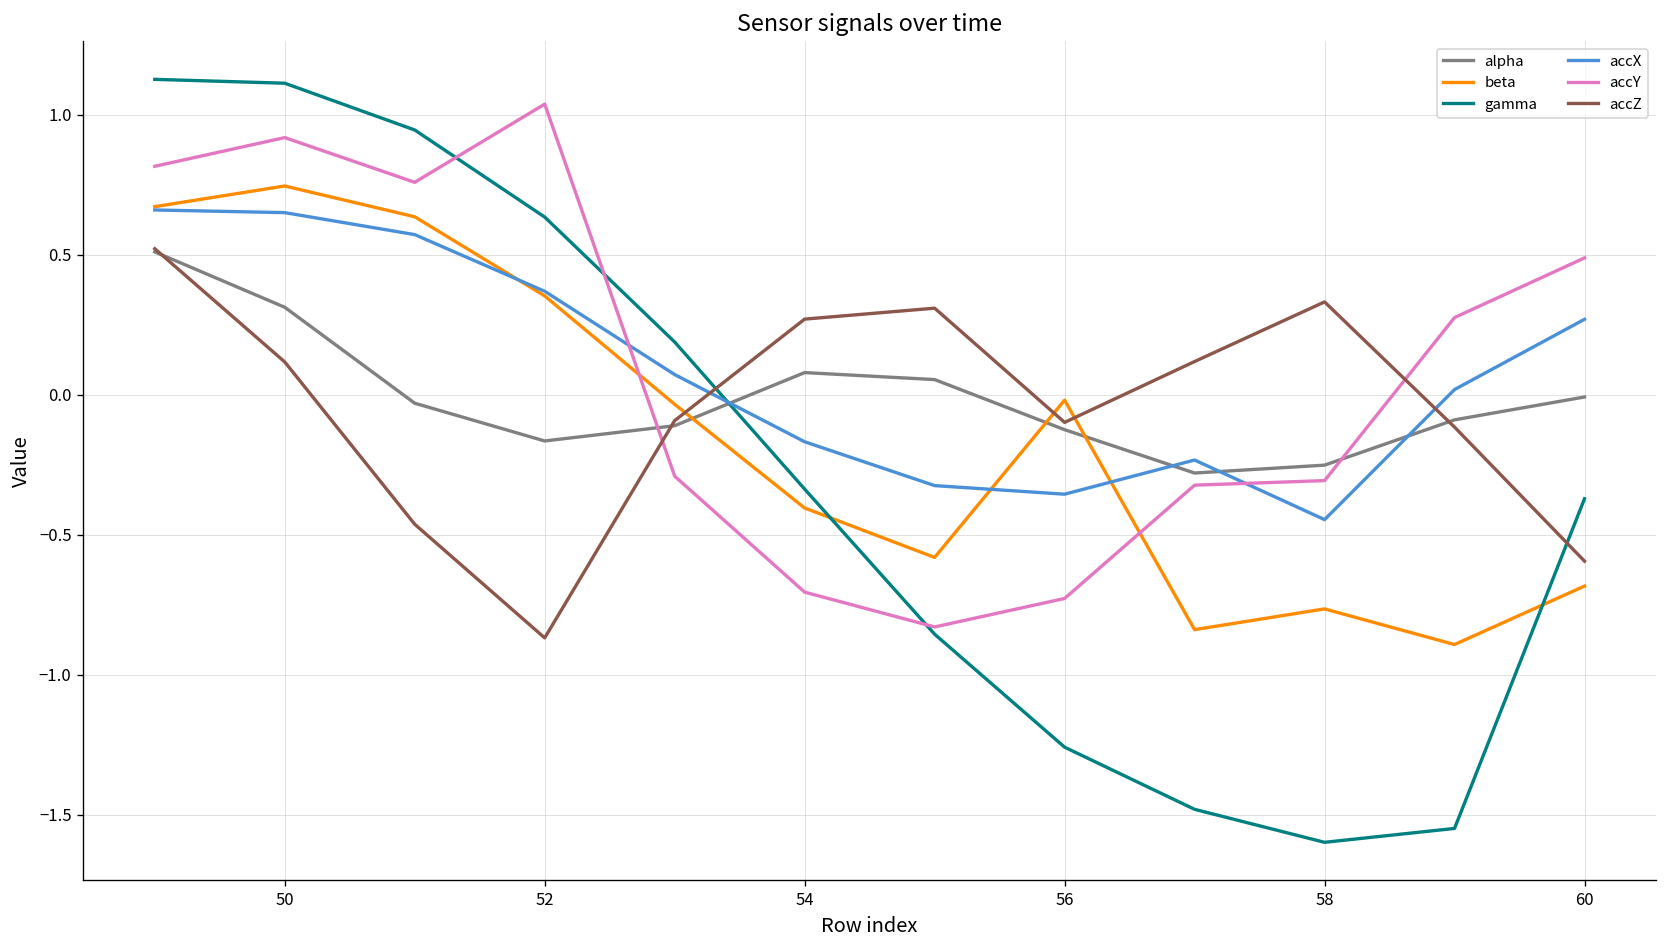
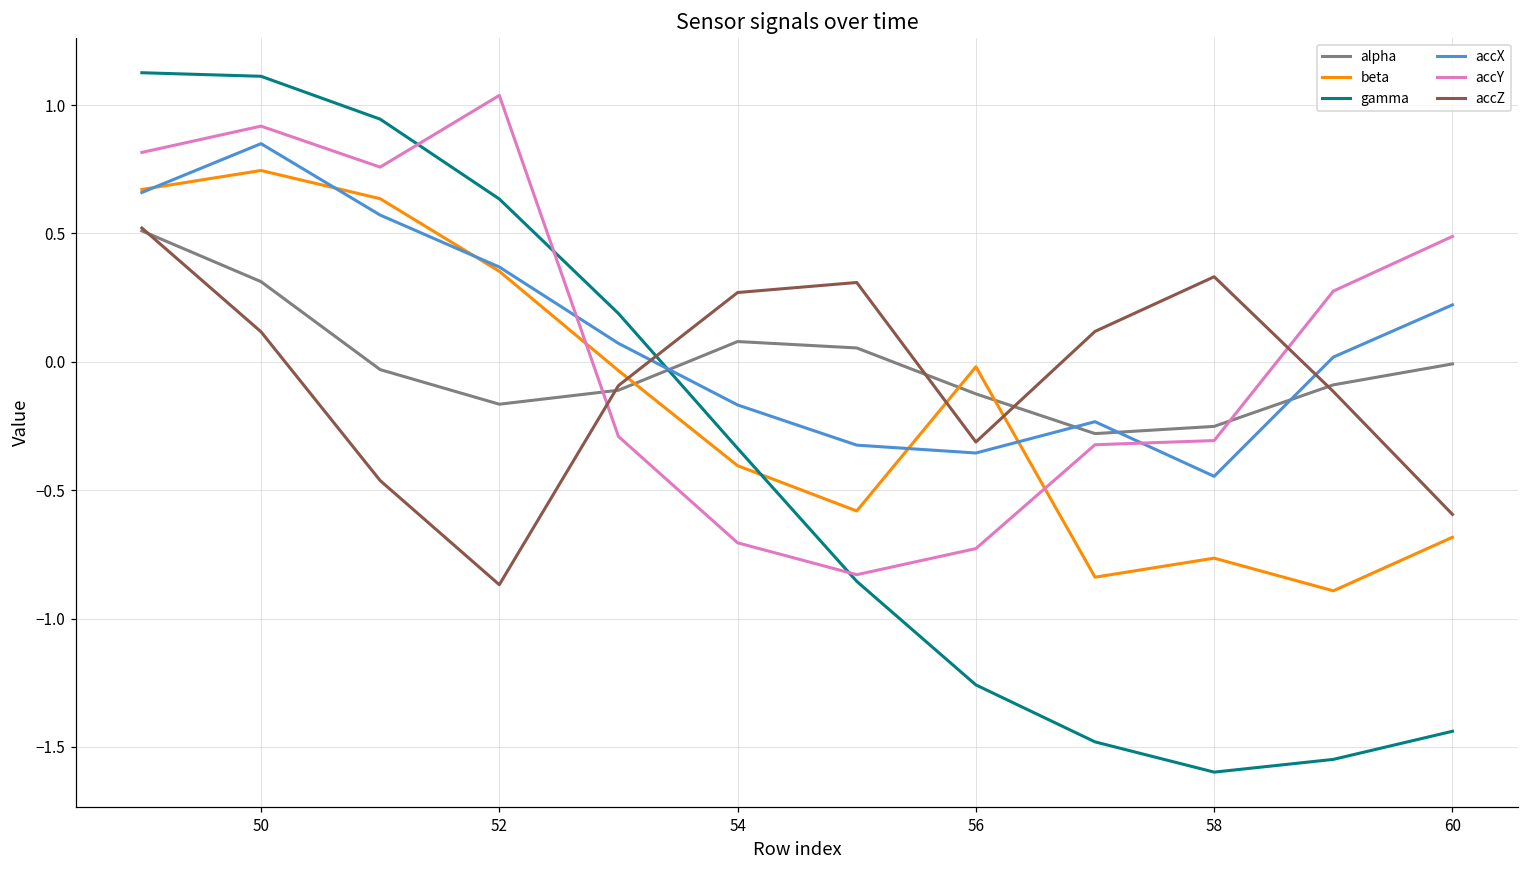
accX, 50: 0.65 -> 0.85
accZ, 56: -0.10 -> -0.31
gamma, 60: -0.37 -> -1.44
accX, 60: 0.27 -> 0.22
